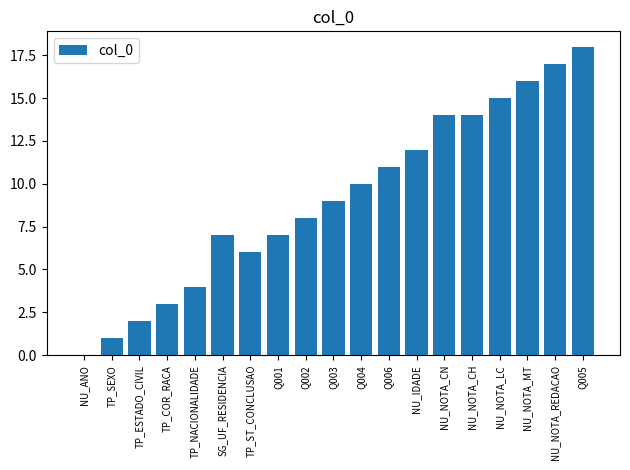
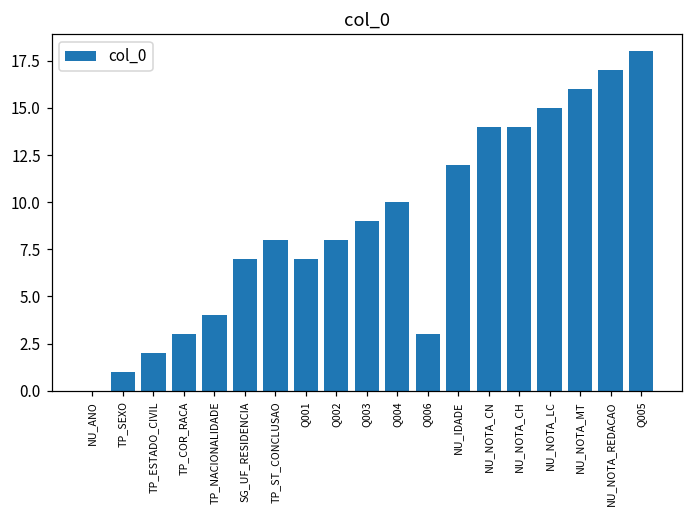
TP_ST_CONCLUSAO: 6 -> 8
Q006: 11 -> 3
